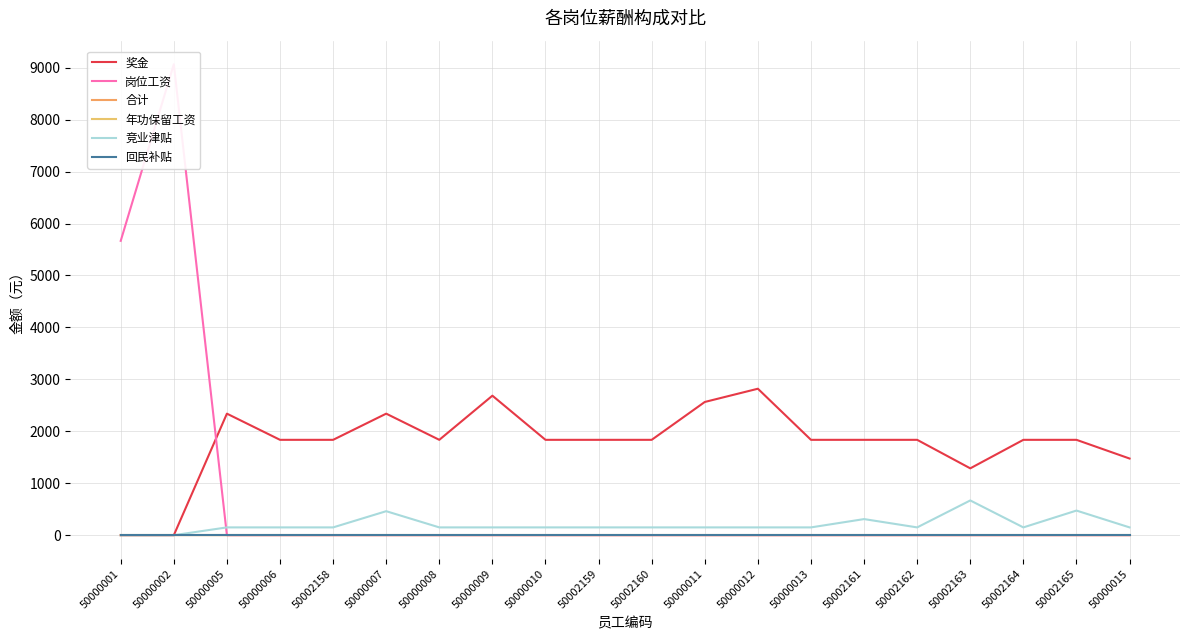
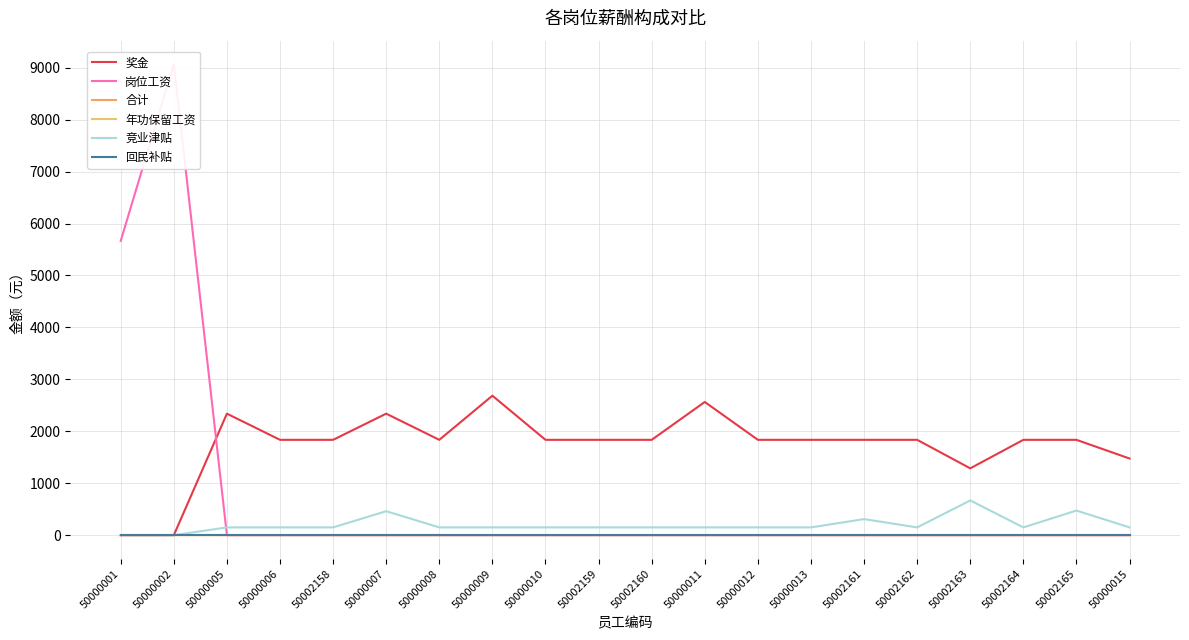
奖金, 50000012: 2800 -> 1800
